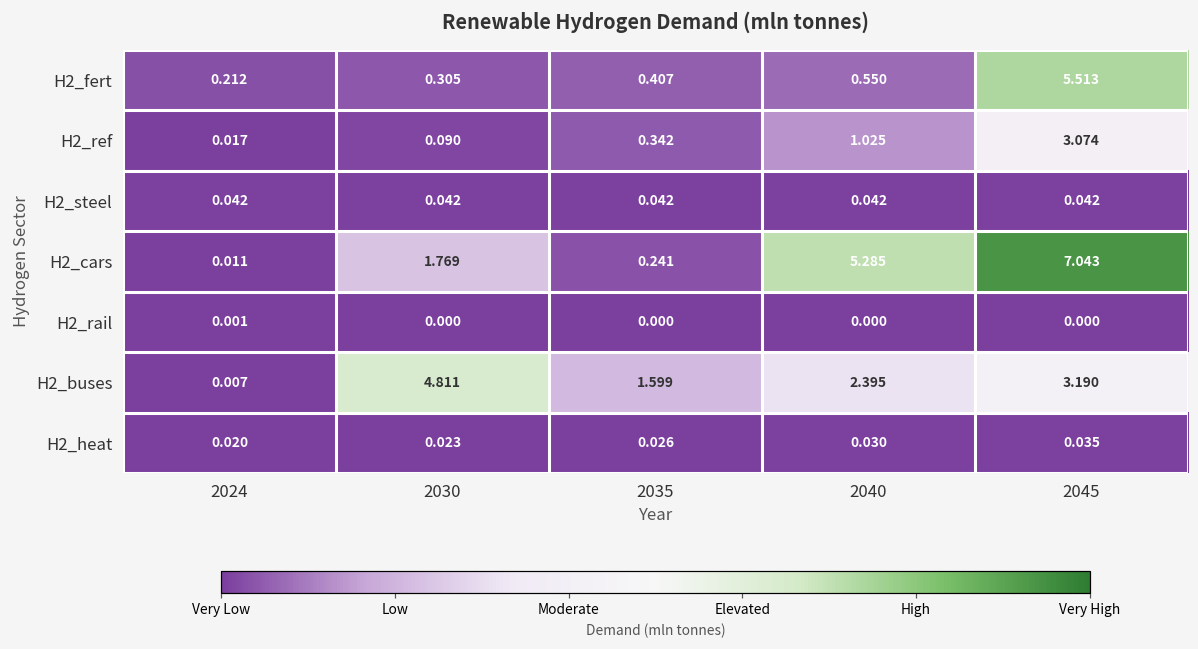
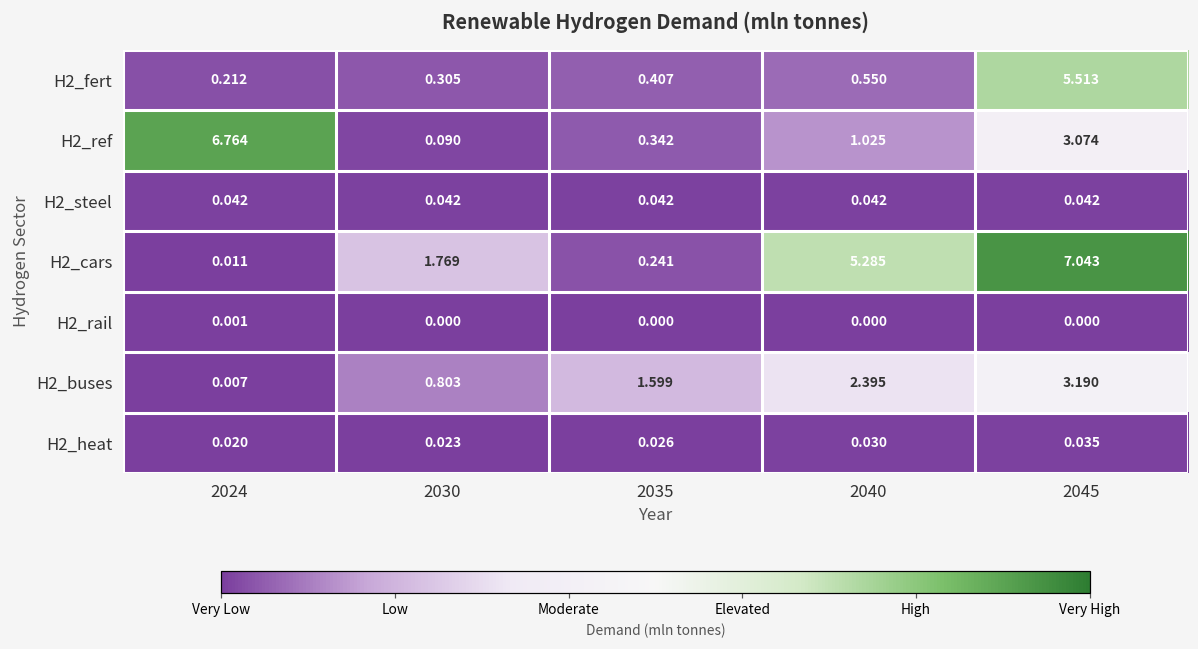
H2_ref, 2024: 0.017 -> 6.764
H2_buses, 2030: 4.811 -> 0.803
